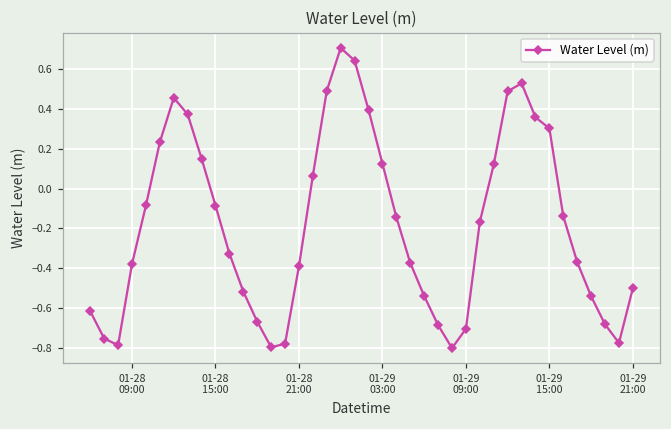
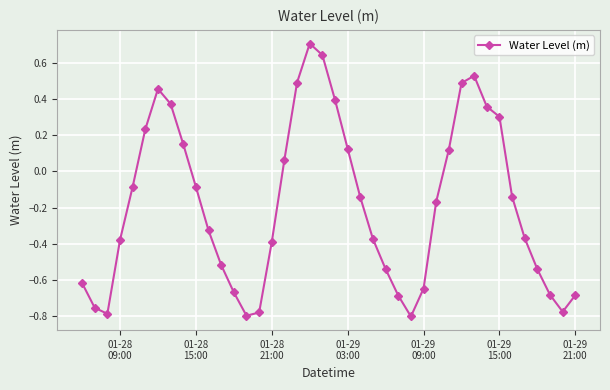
01-29 09:00: -0.70 -> -0.65
01-29 21:00: -0.50 -> -0.68
